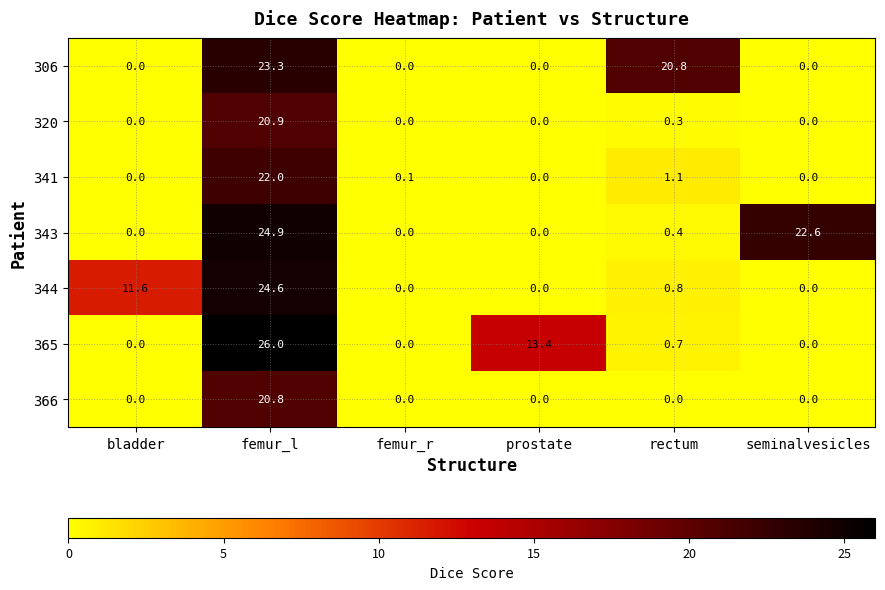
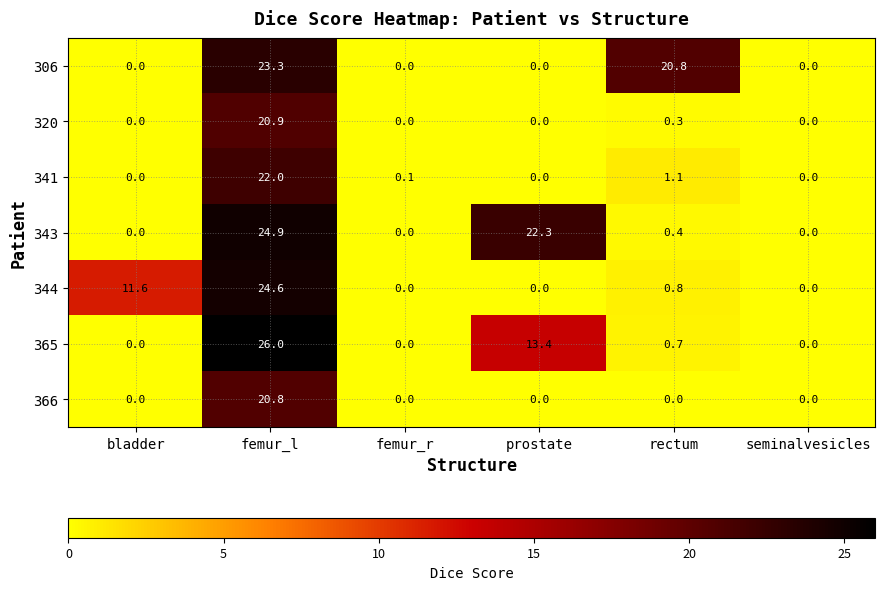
343, prostate: 0.0 -> 22.3
343, seminalvesicles: 22.6 -> 0.0
